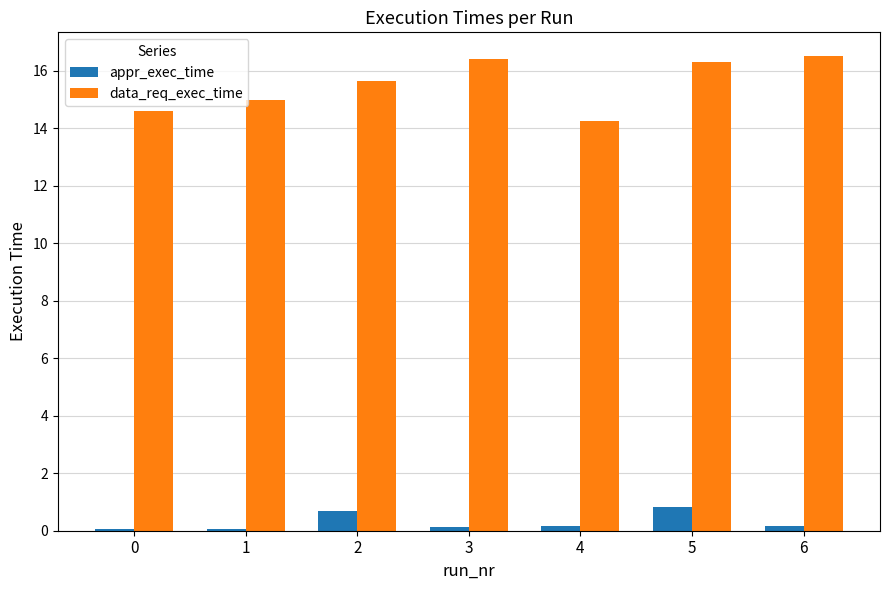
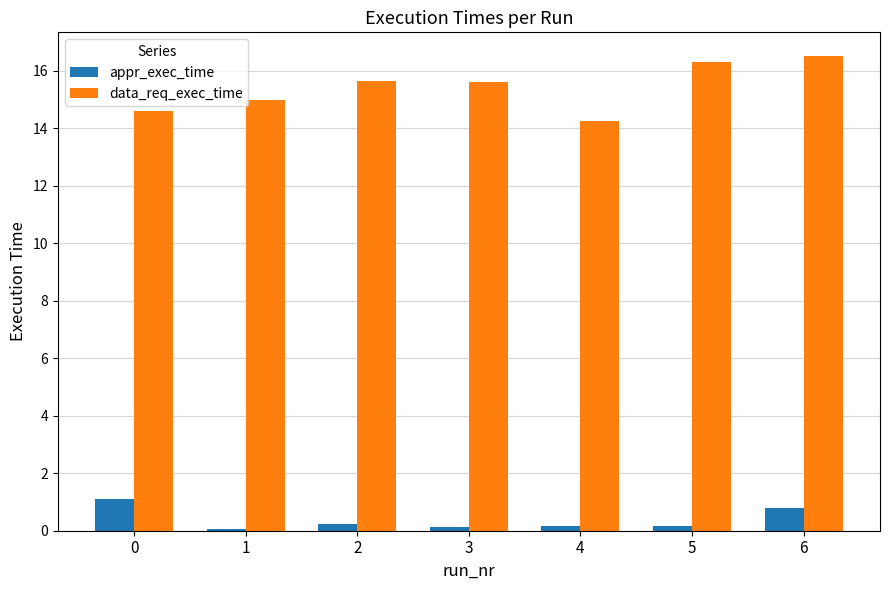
appr_exec_time, 0: 0.1 -> 1.1
appr_exec_time, 2: 0.7 -> 0.2
data_req_exec_time, 3: 16.4 -> 15.6
appr_exec_time, 5: 0.8 -> 0.2
appr_exec_time, 6: 0.2 -> 0.8
